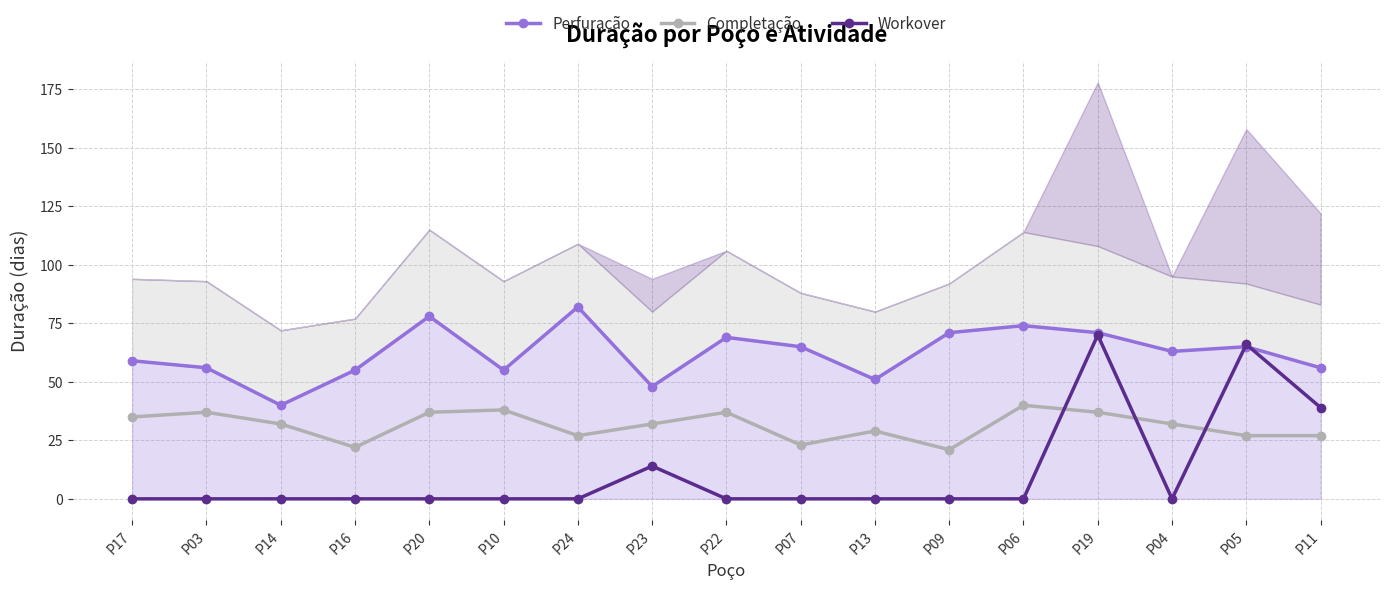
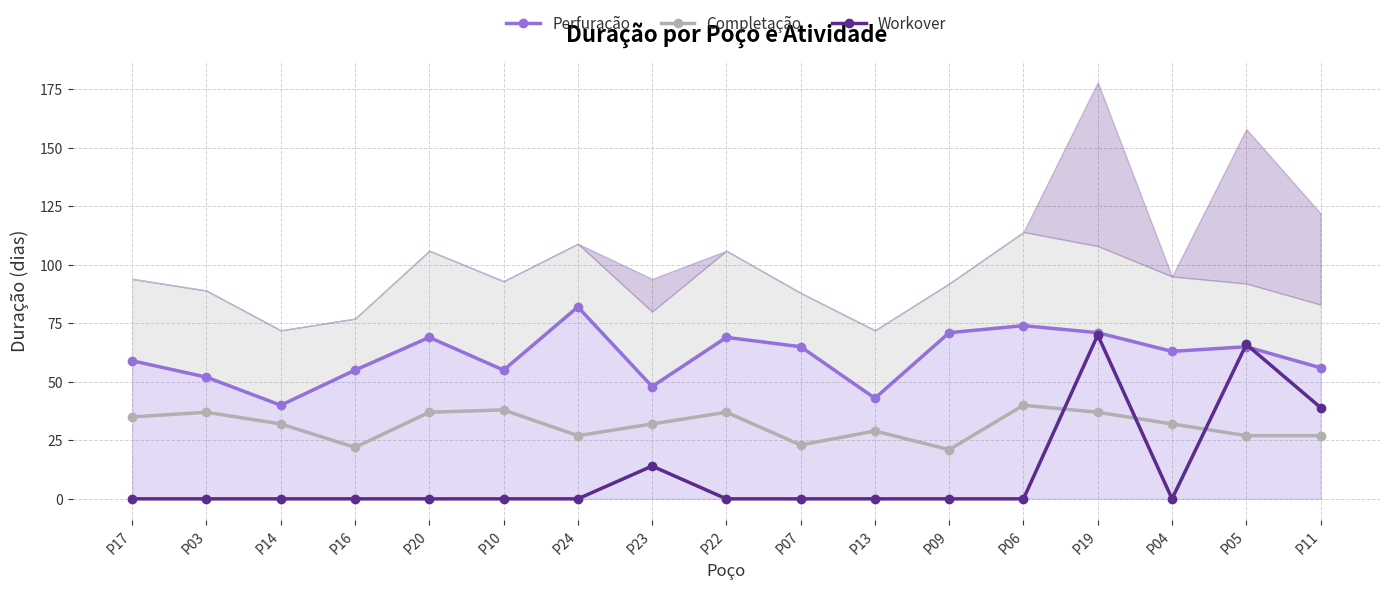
Perfuração, P03: 56 -> 52
Perfuração, P20: 78 -> 69
Perfuração, P13: 51 -> 43
